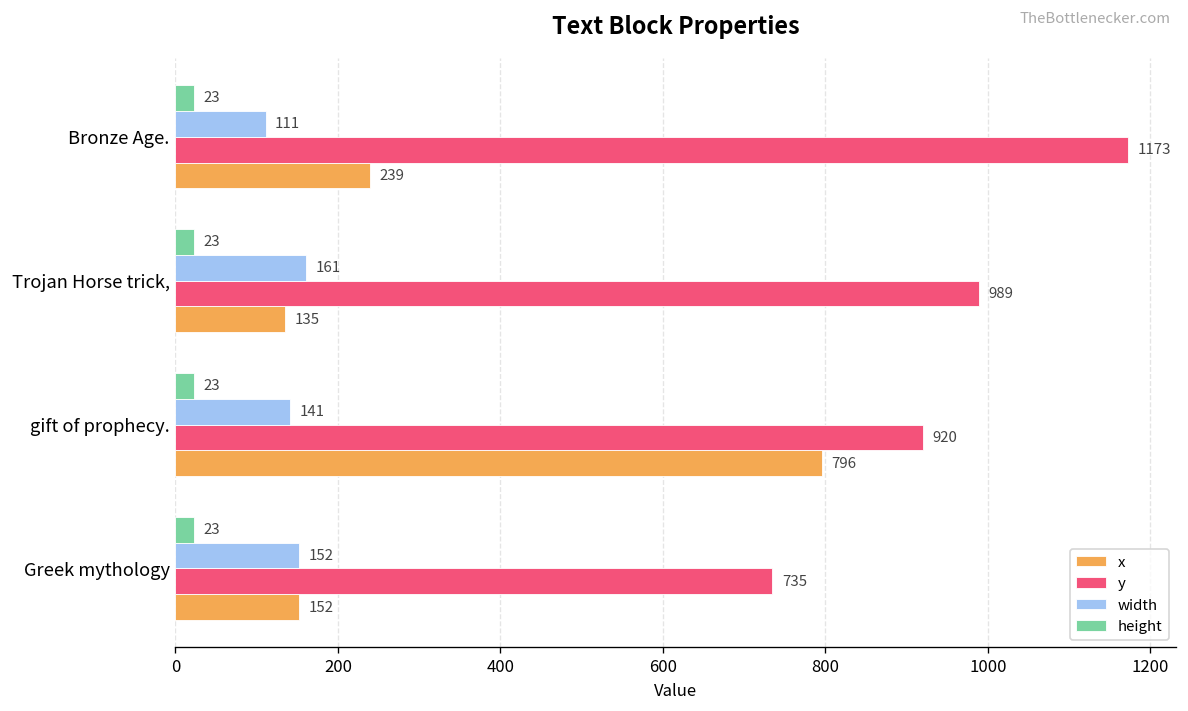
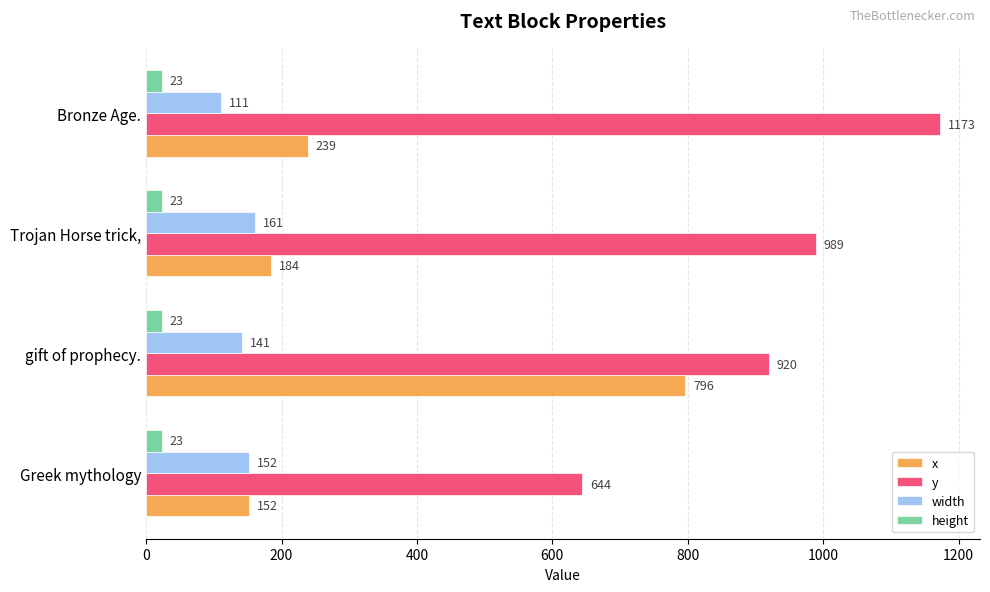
x, Trojan Horse trick,: 135 -> 184
y, Greek mythology: 735 -> 644
